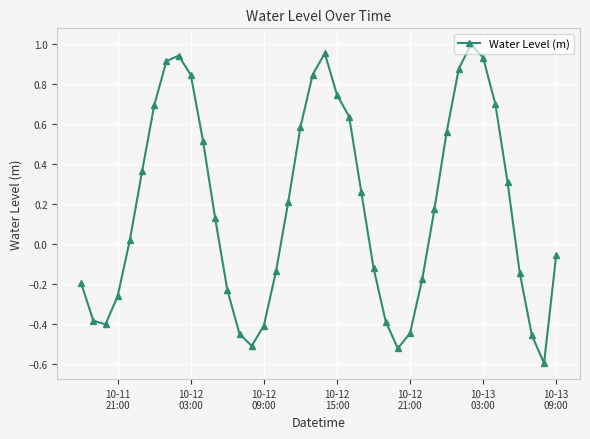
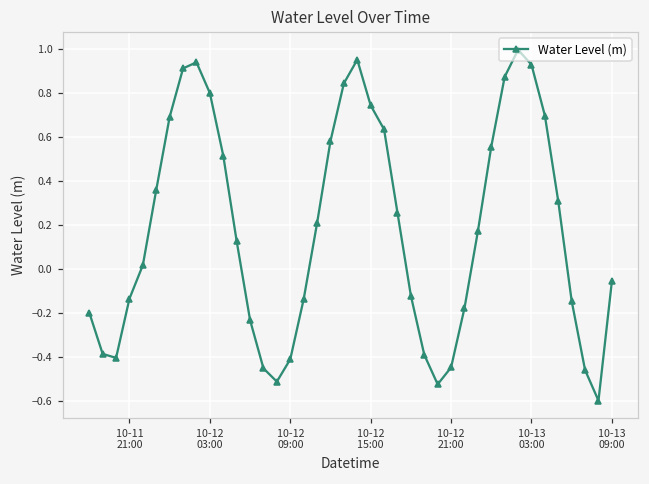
10-11 21:00: -0.26 -> -0.13
10-12 03:00: 0.84 -> 0.80
